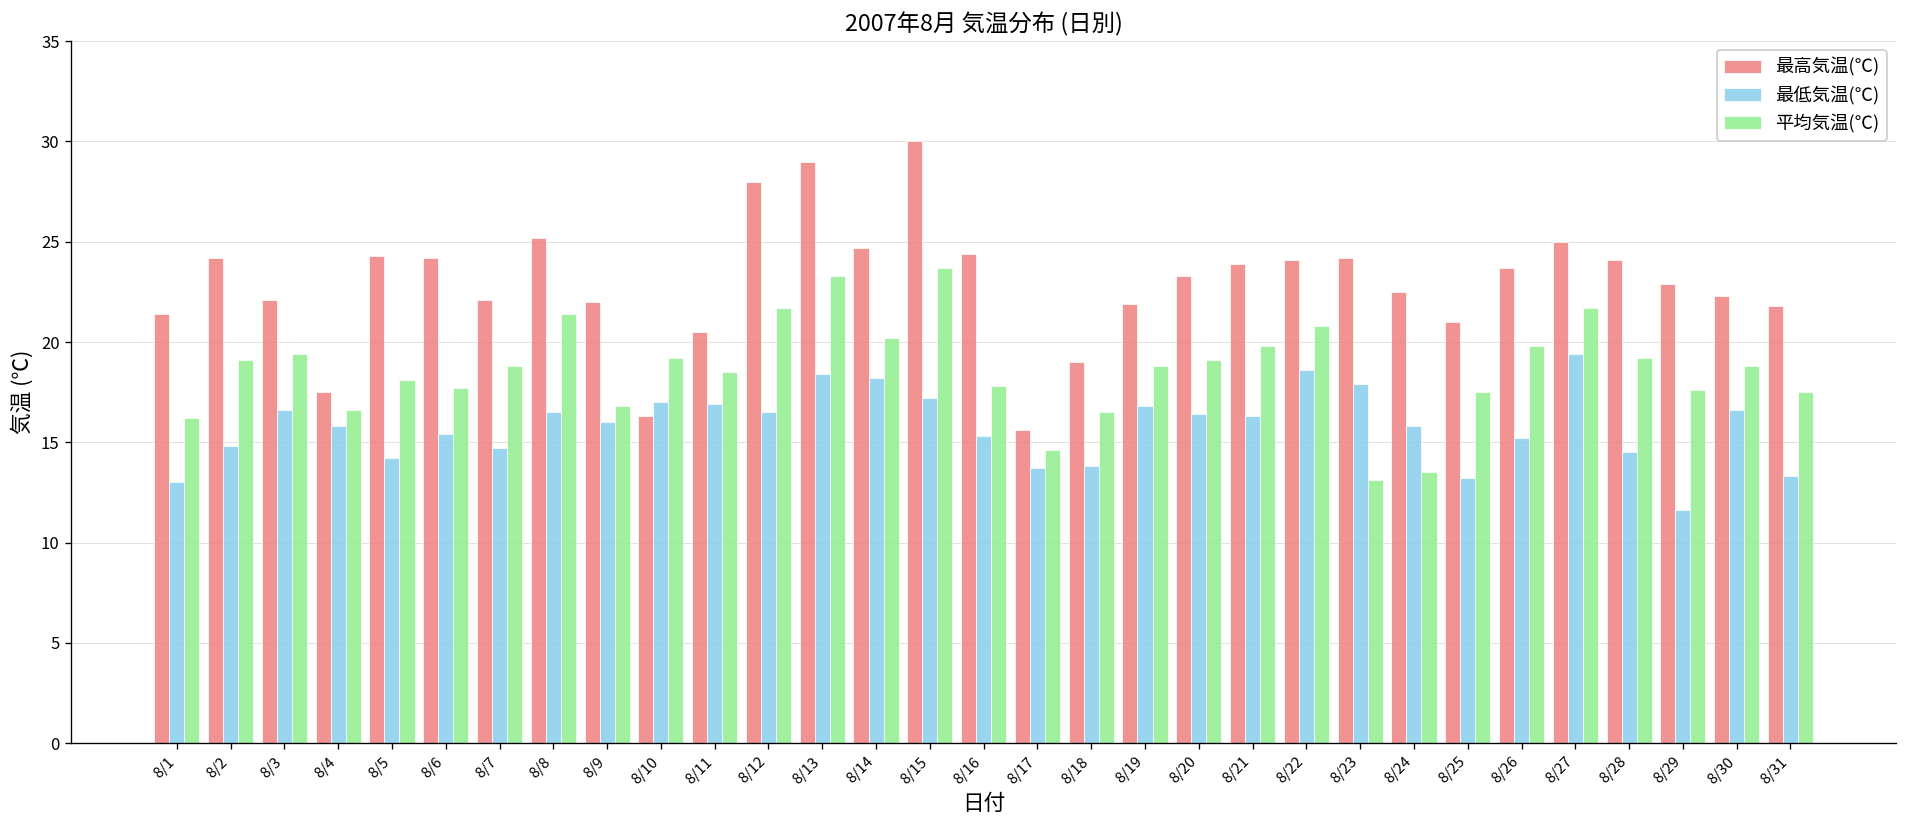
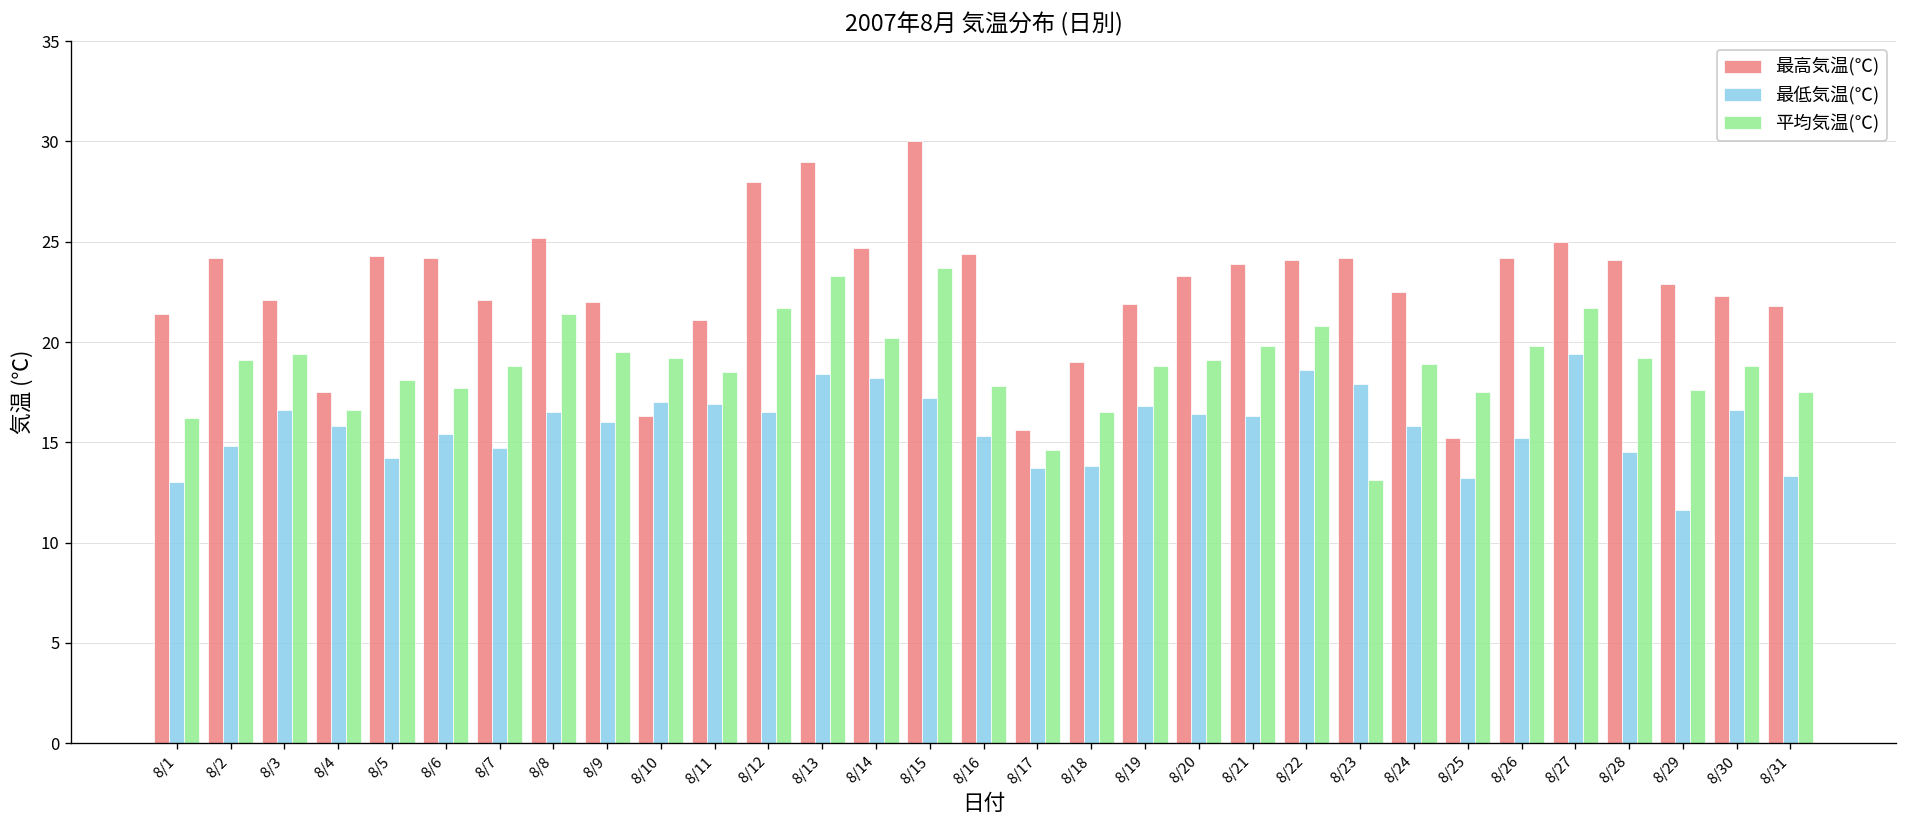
平均気温(℃), 8/9: 16.8 -> 19.5
最高気温(℃), 8/11: 20.5 -> 21.1
平均気温(℃), 8/24: 13.5 -> 18.9
最高気温(℃), 8/25: 21.0 -> 15.2
最高気温(℃), 8/26: 23.7 -> 24.2
